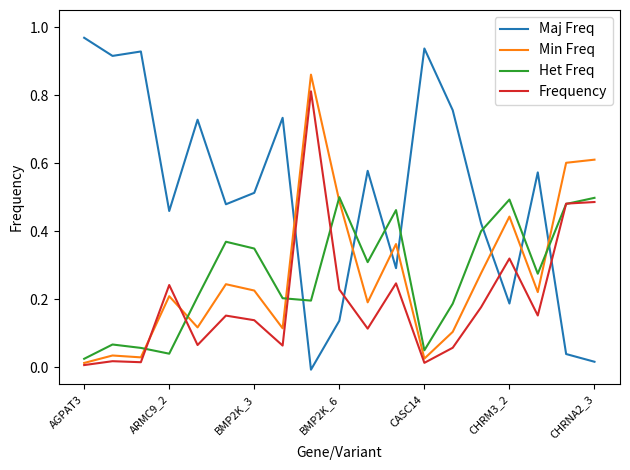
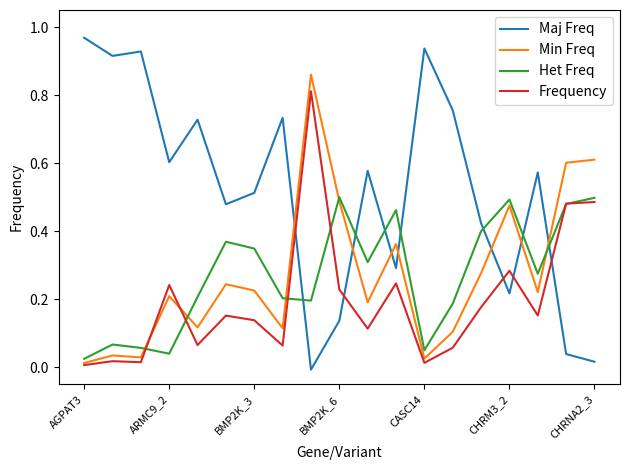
Maj Freq, ARMC9_2: 0.46 -> 0.60
Maj Freq, CHRM3_2: 0.19 -> 0.22
Min Freq, CHRM3_2: 0.44 -> 0.48
Frequency, CHRM3_2: 0.32 -> 0.28
